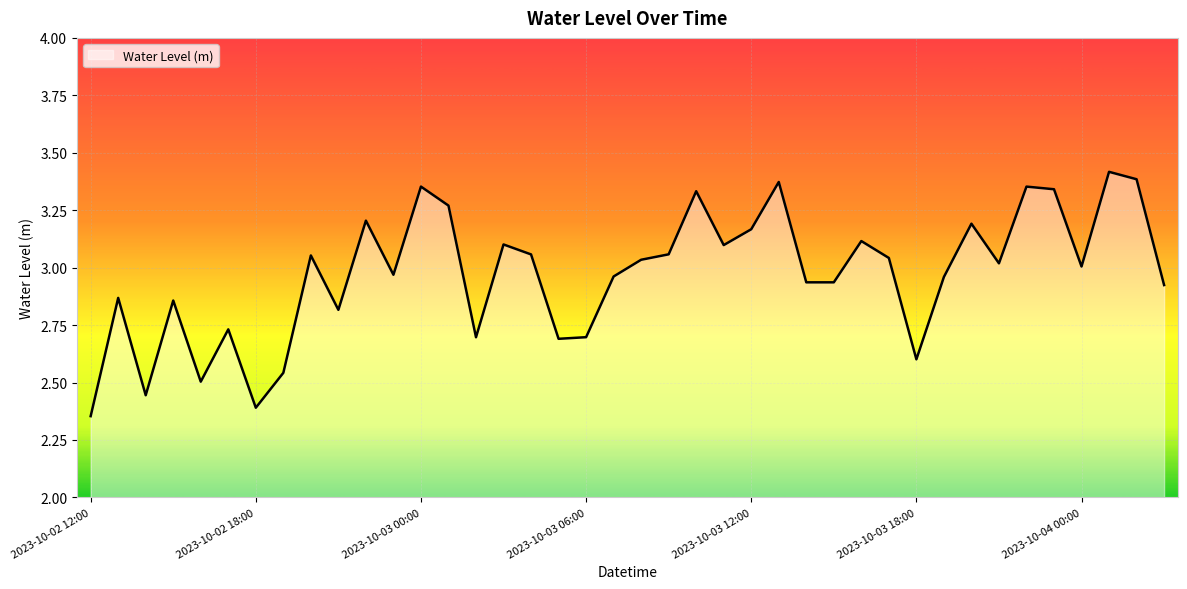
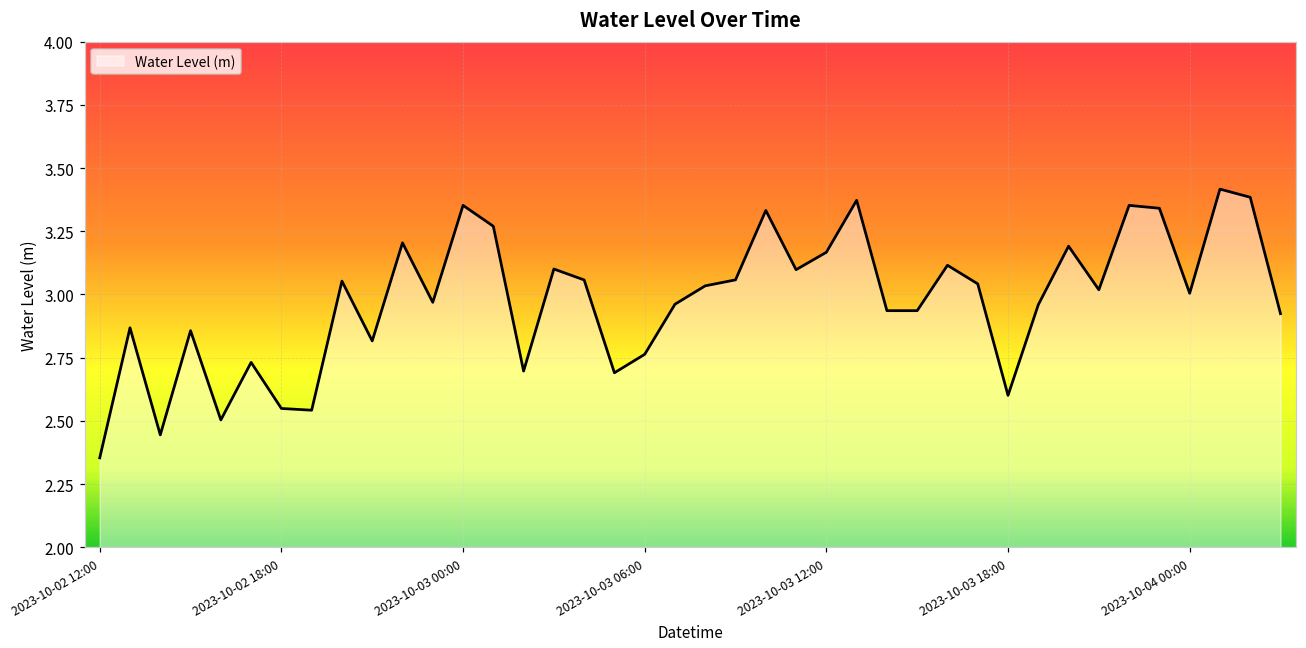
2023-10-02 18:00: 2.39 -> 2.55
2023-10-03 06:00: 2.70 -> 2.76
